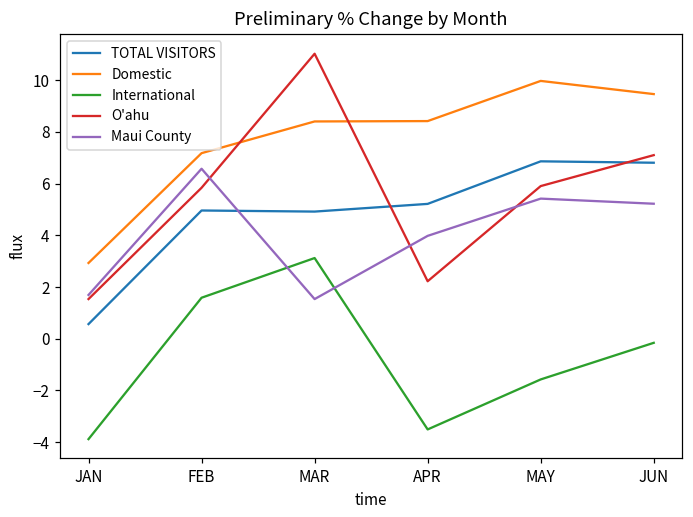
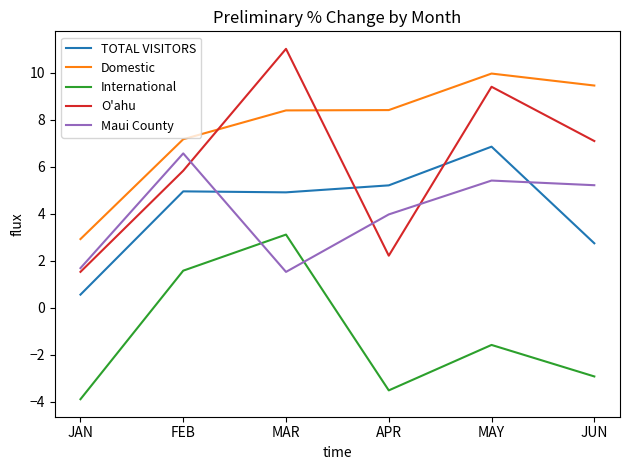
O'ahu, MAY: 5.9 -> 9.4
TOTAL VISITORS, JUN: 6.8 -> 2.8
International, JUN: -0.2 -> -2.9
